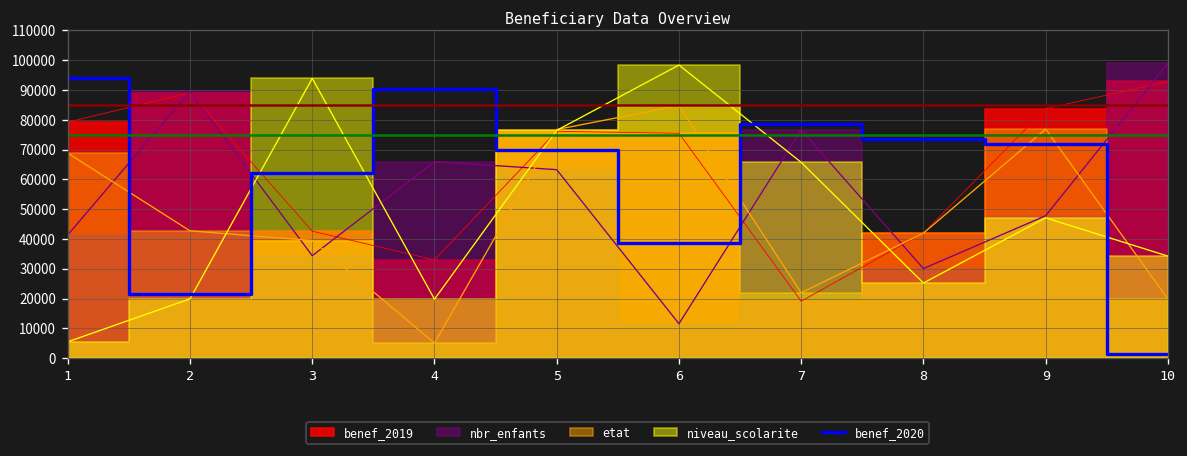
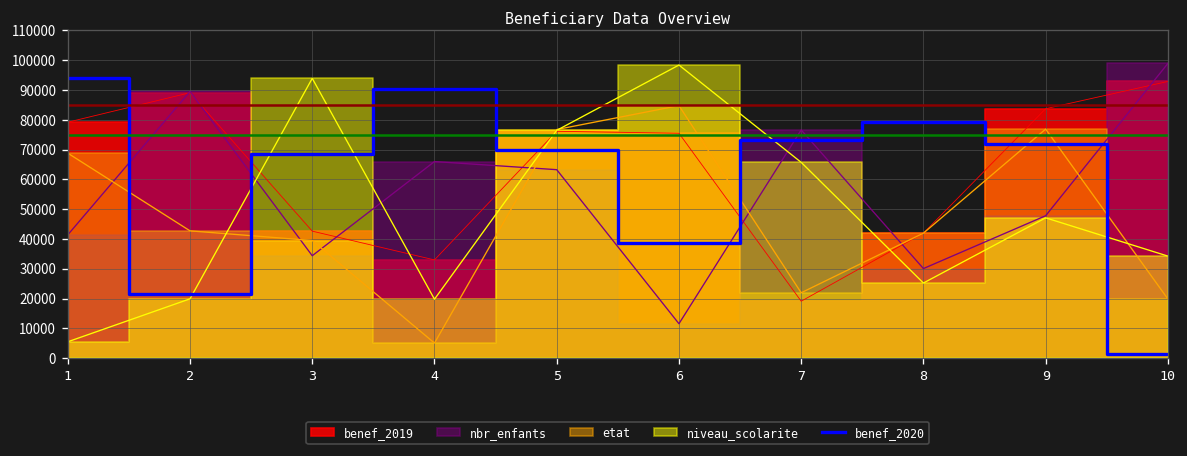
benef_2020, 3: 62000 -> 69000
benef_2020, 7: 78000 -> 73000
benef_2020, 8: 74000 -> 79000
